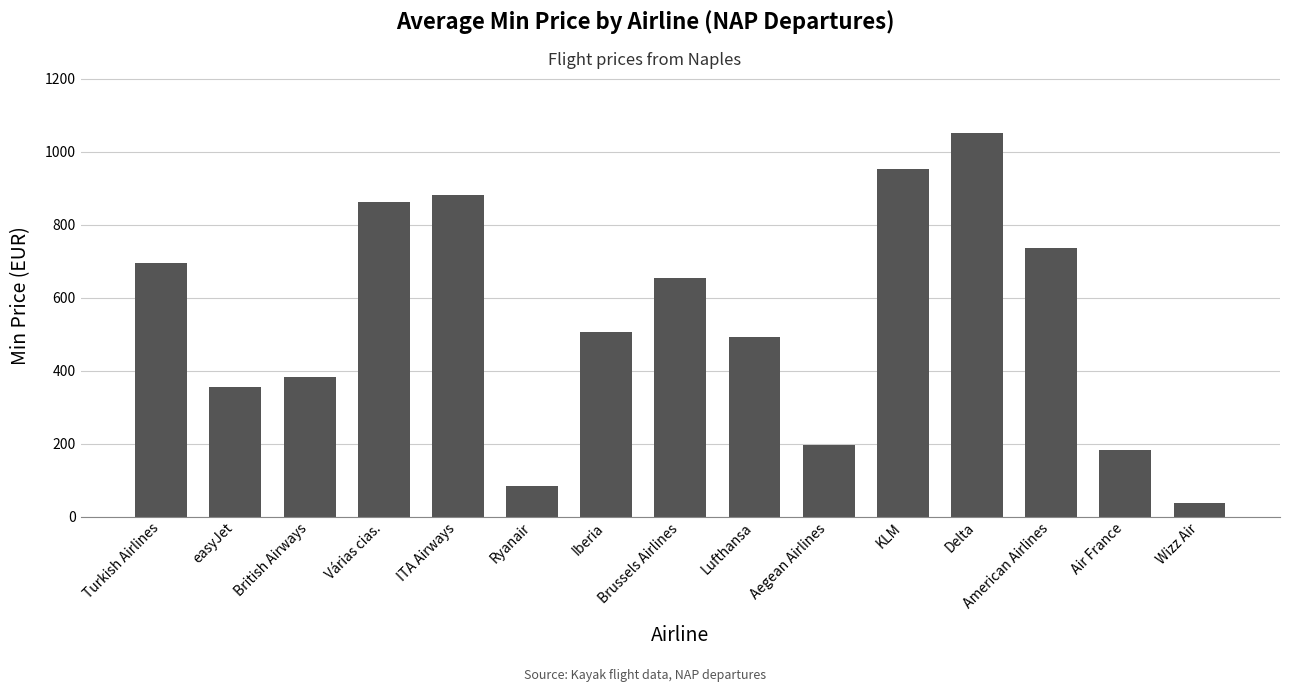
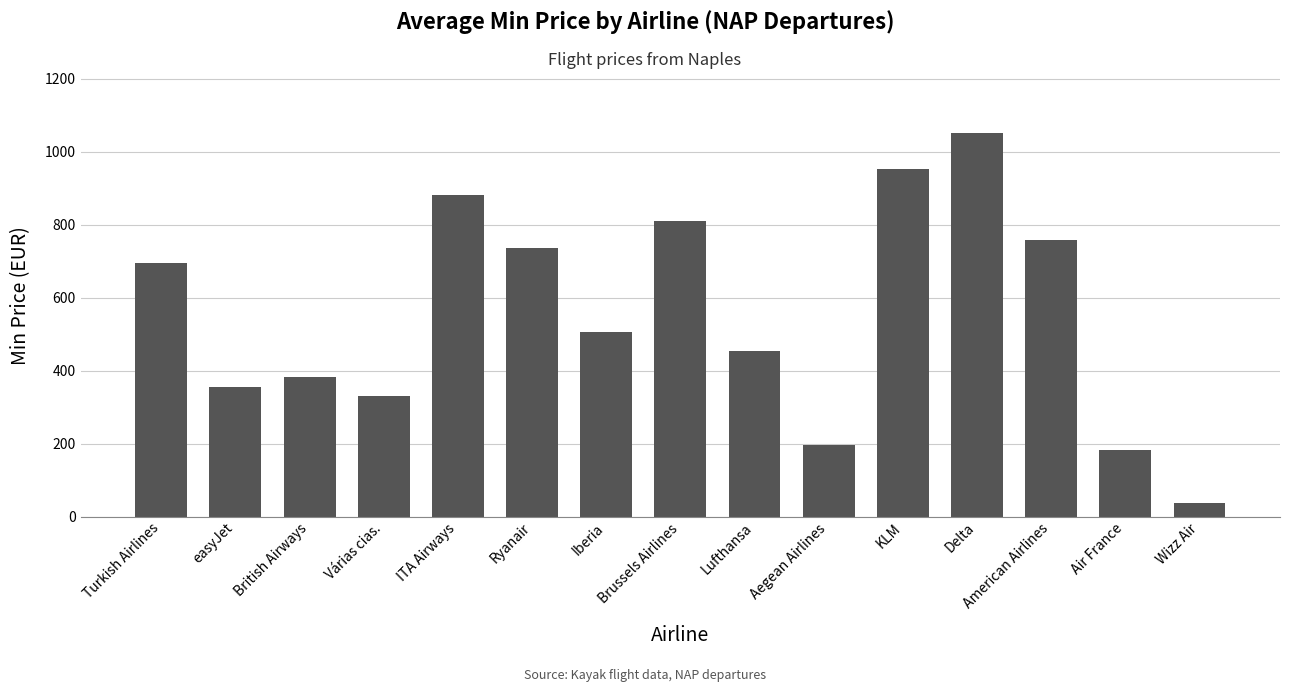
Várias cias.: 860 -> 330
Ryanair: 80 -> 740
Brussels Airlines: 650 -> 810
Lufthansa: 490 -> 450
American Airlines: 740 -> 760
